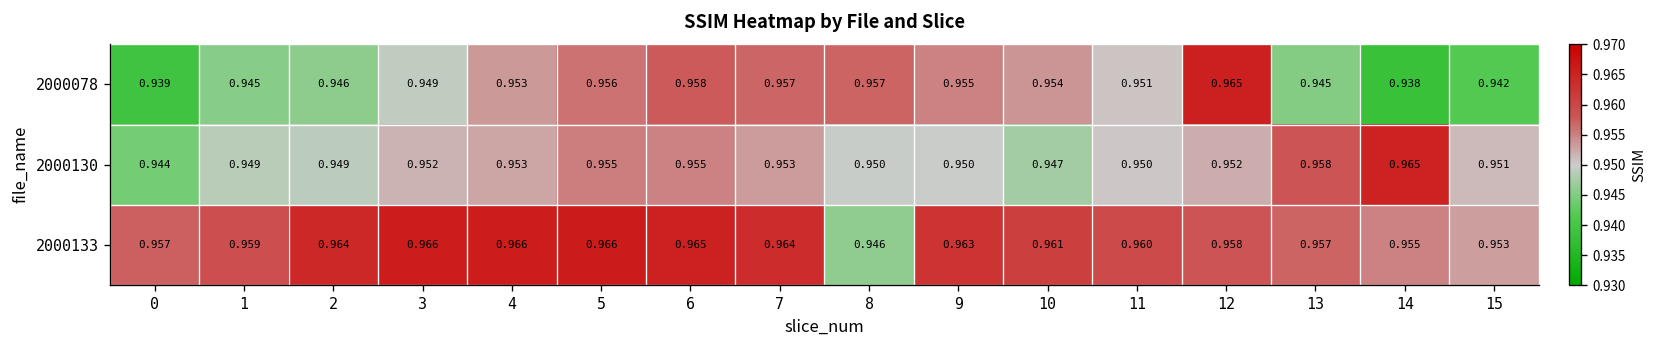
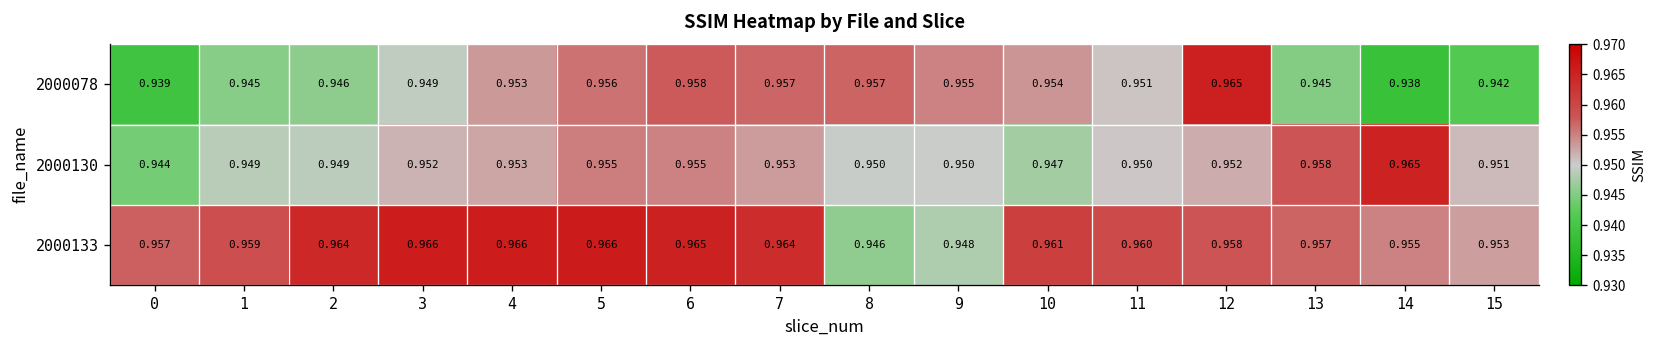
2000133, 9: 0.963 -> 0.948
